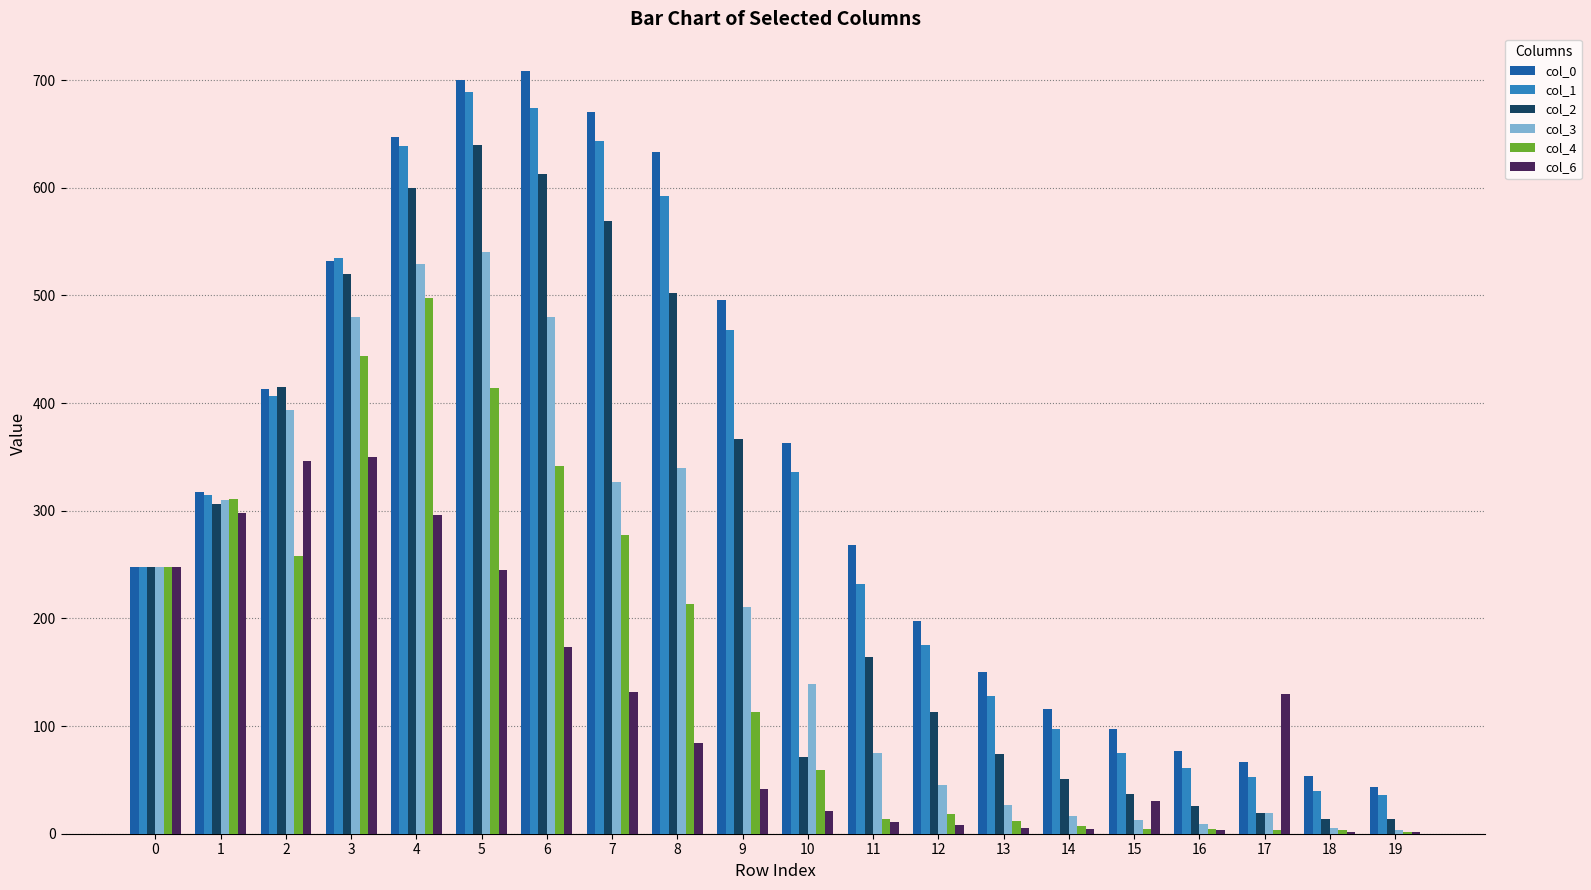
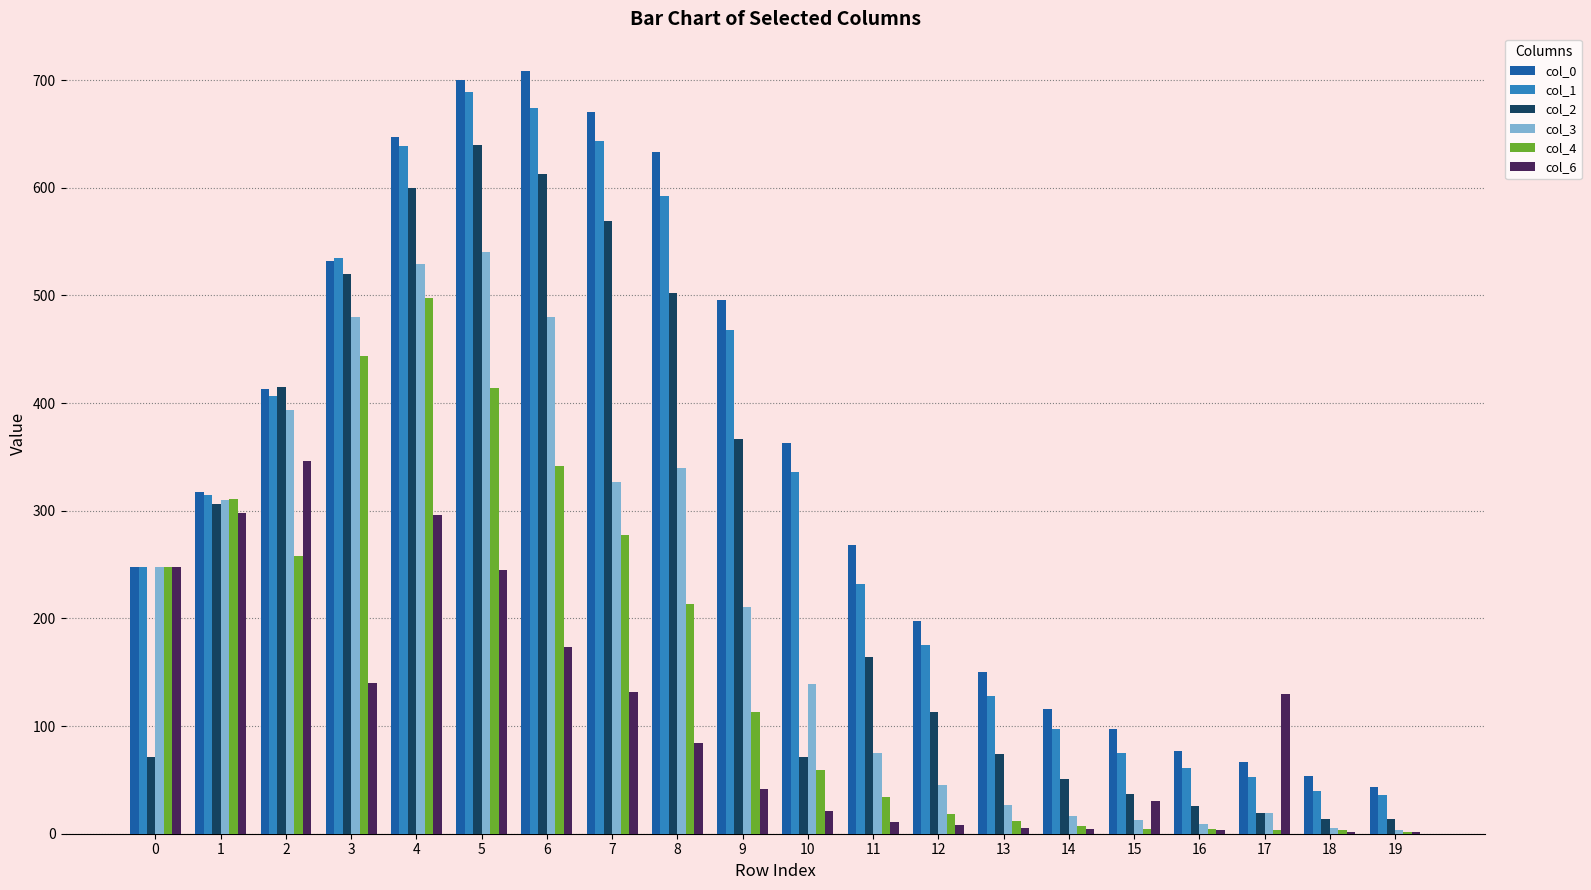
col_2, 0: 248 -> 71
col_6, 3: 350 -> 140
col_4, 11: 14 -> 34
